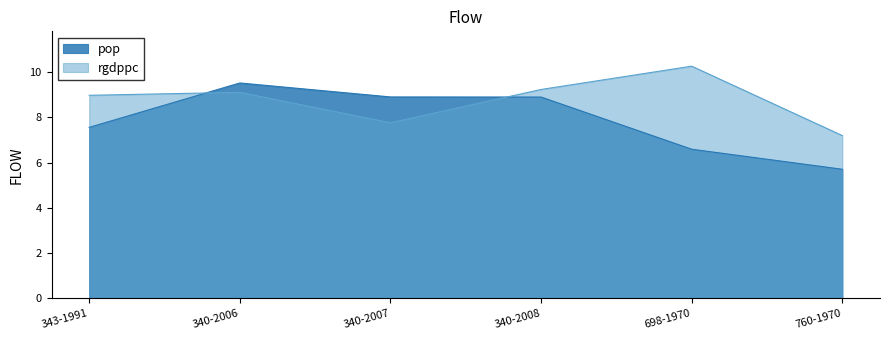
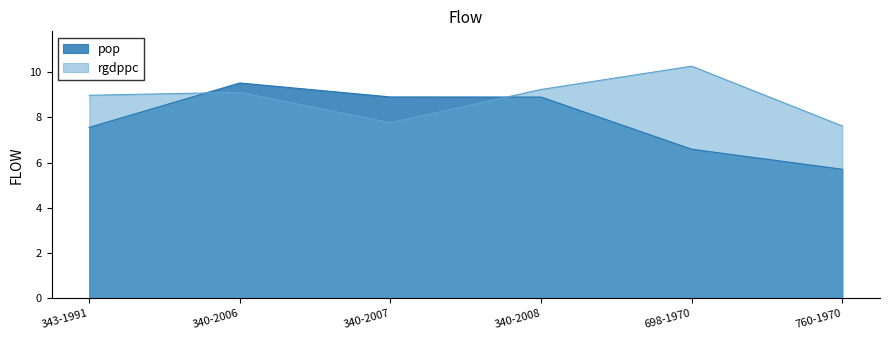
rgdppc, 760-1970: 7.2 -> 7.6
